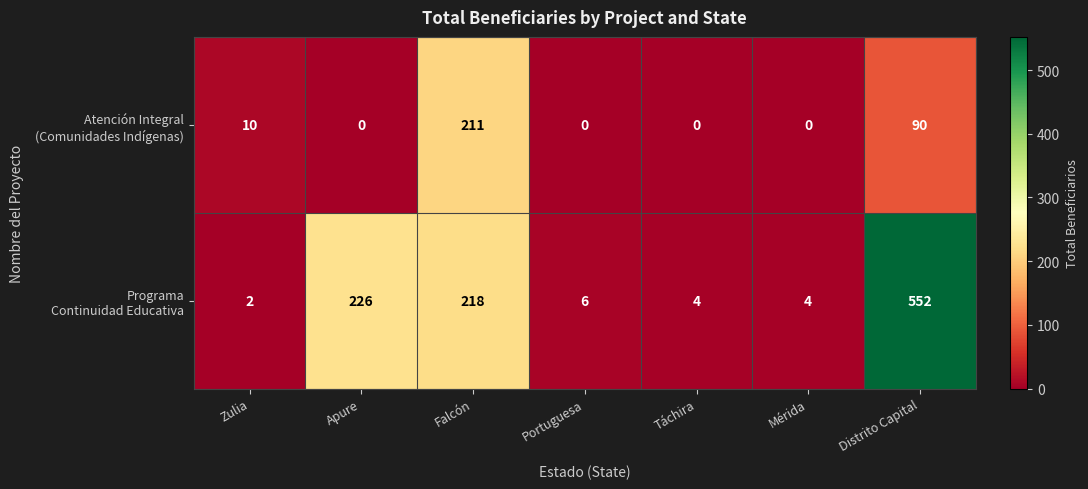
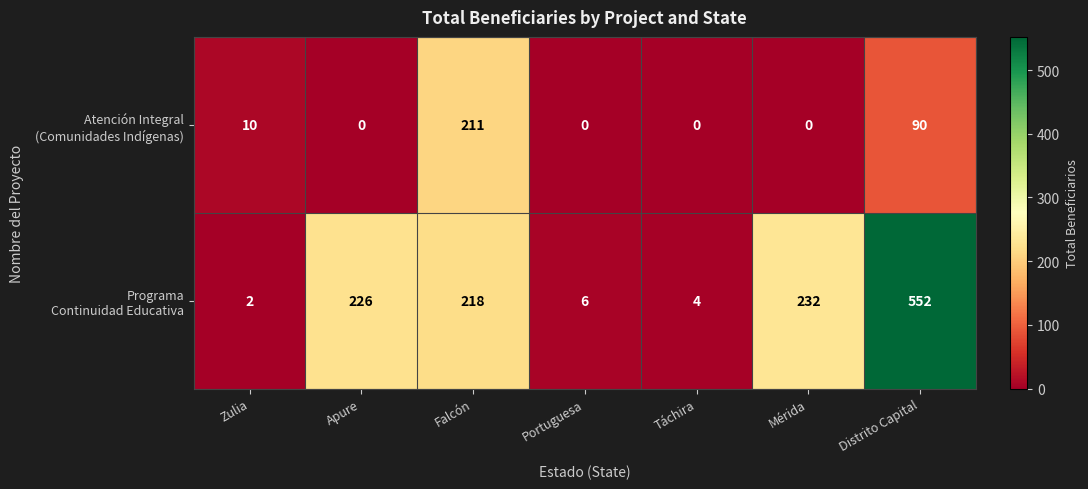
Programa Continuidad Educativa, Mérida: 4 -> 232
